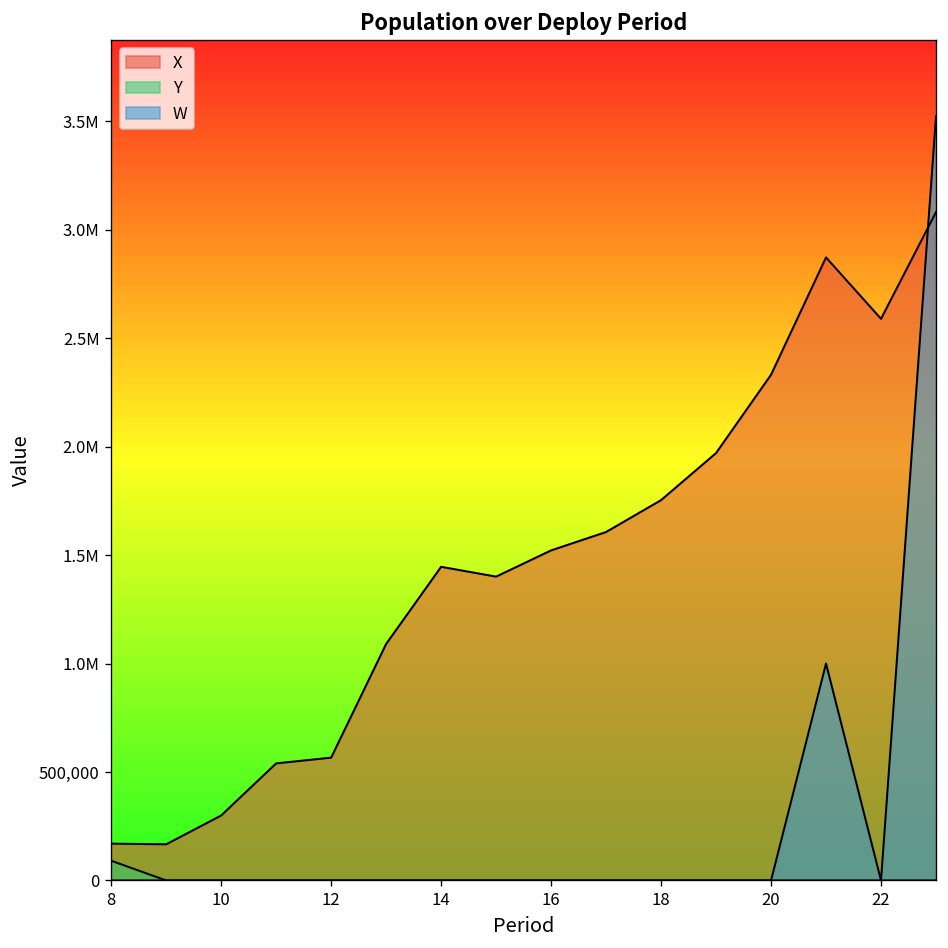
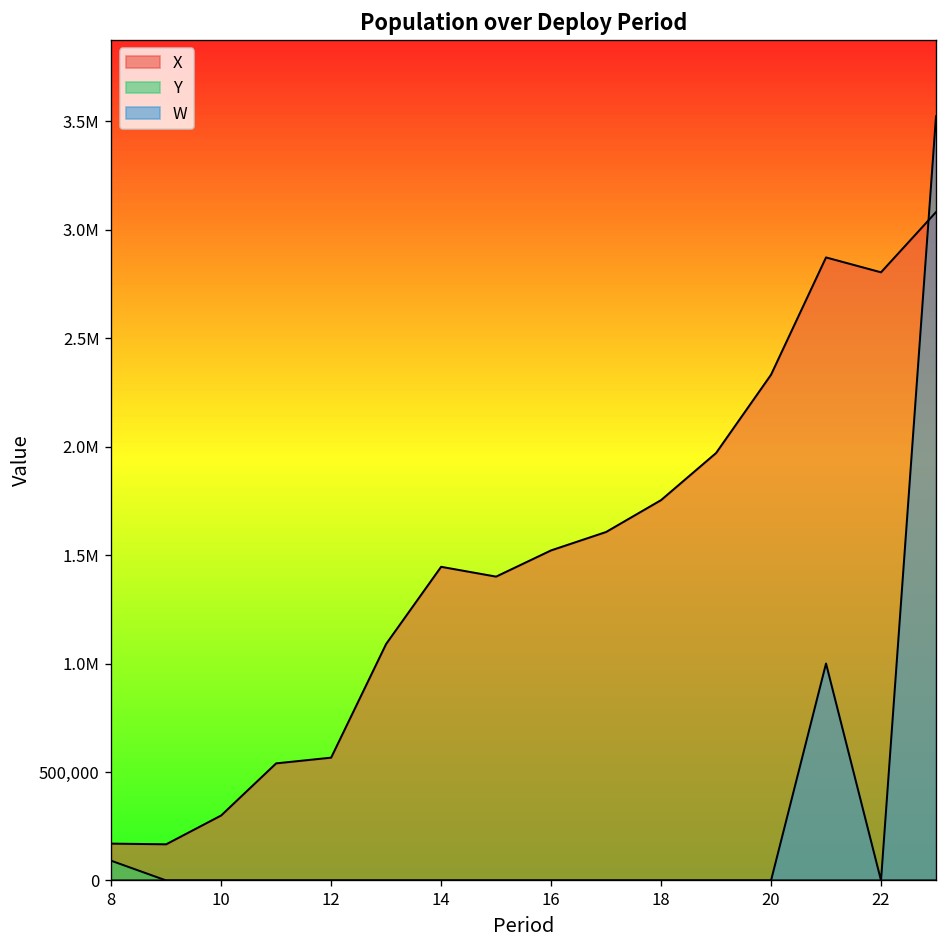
X, 22: 2,590,000 -> 2,800,000
